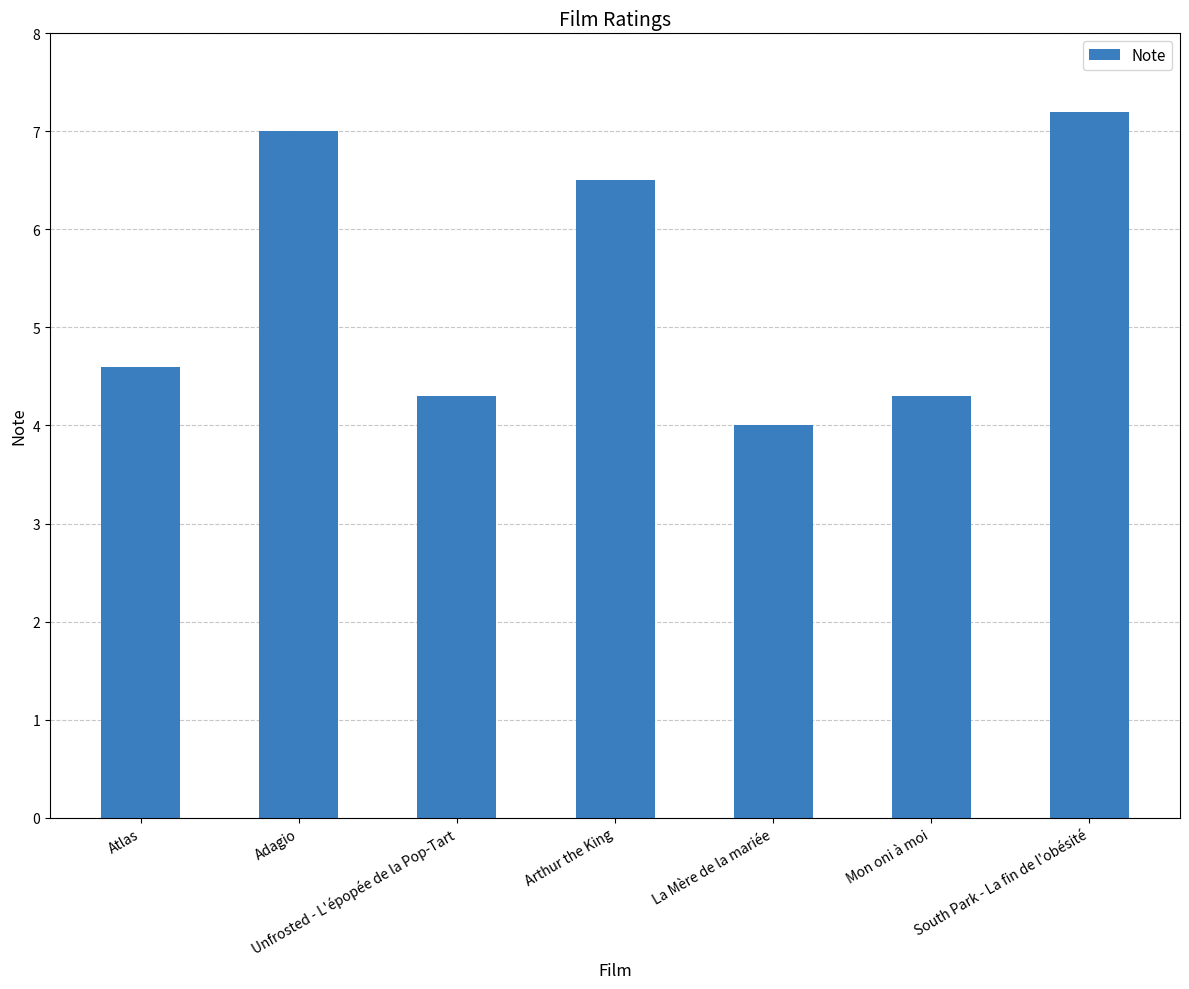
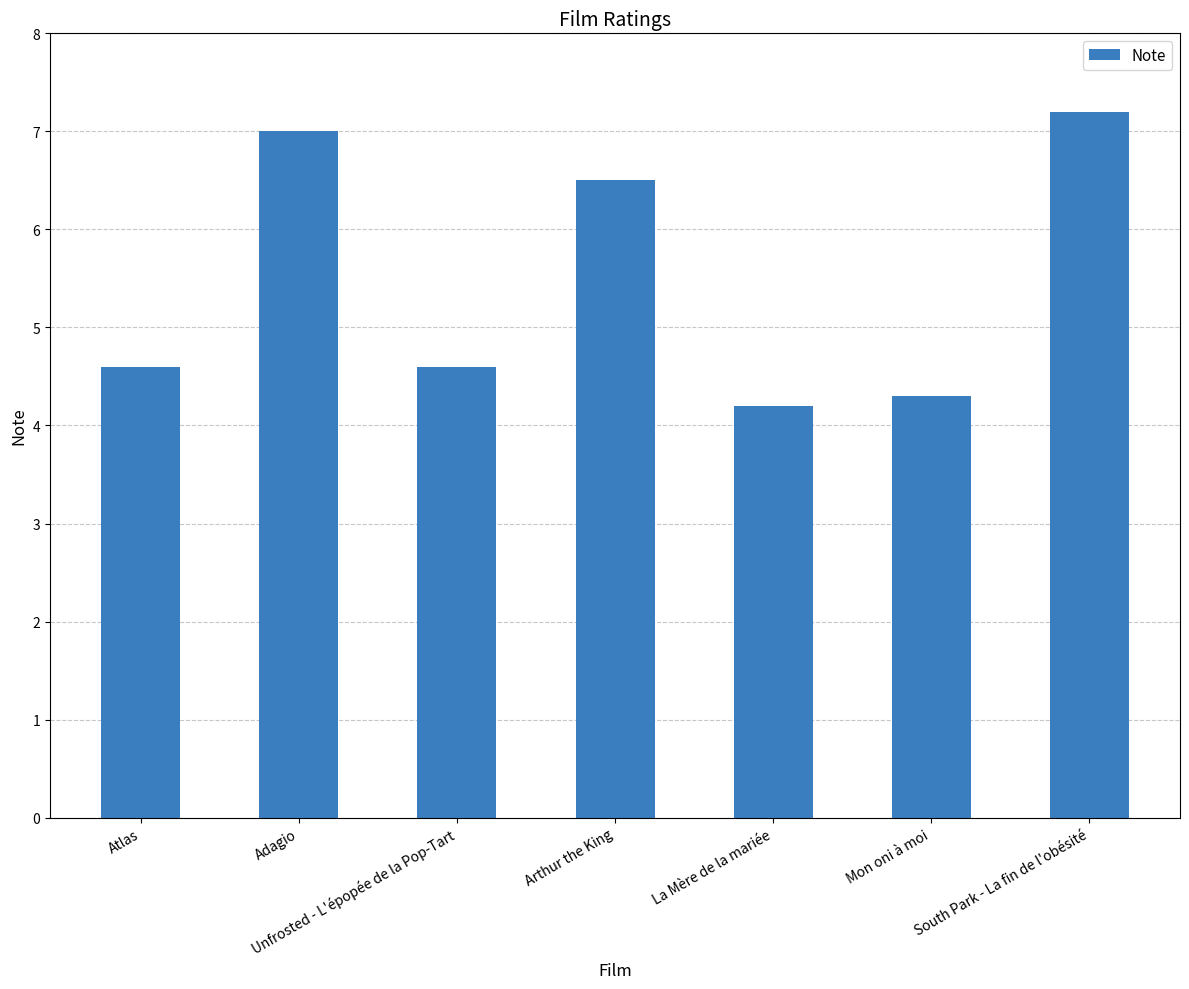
Unfrosted - L'épopée de la Pop-Tart: 4.3 -> 4.6
La Mère de la mariée: 4.0 -> 4.2
